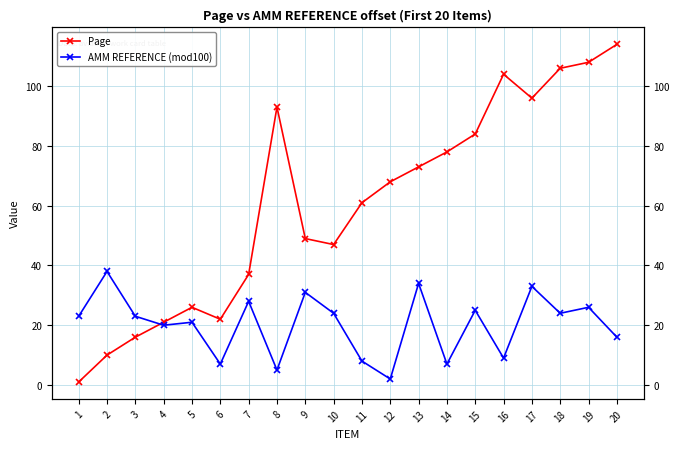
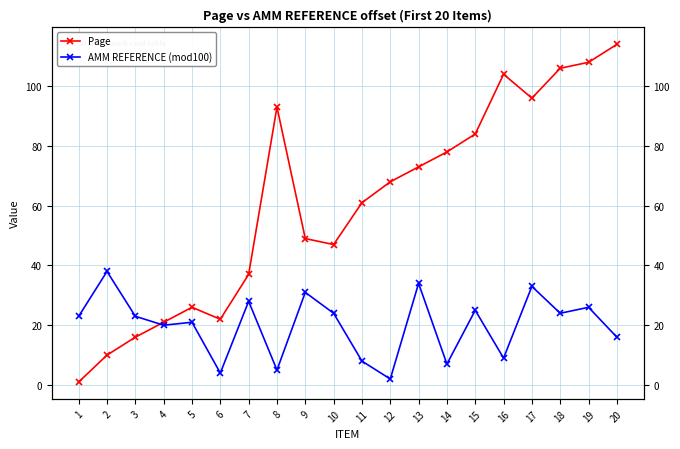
AMM REFERENCE (mod100), 6: 7 -> 4
